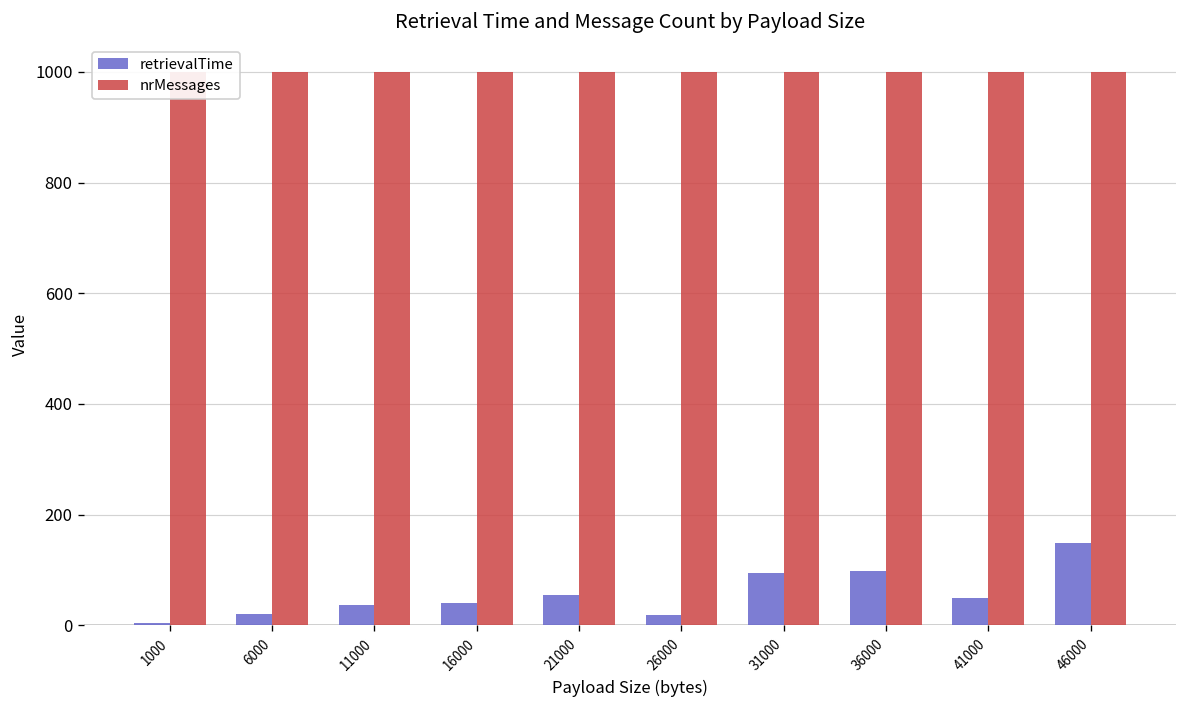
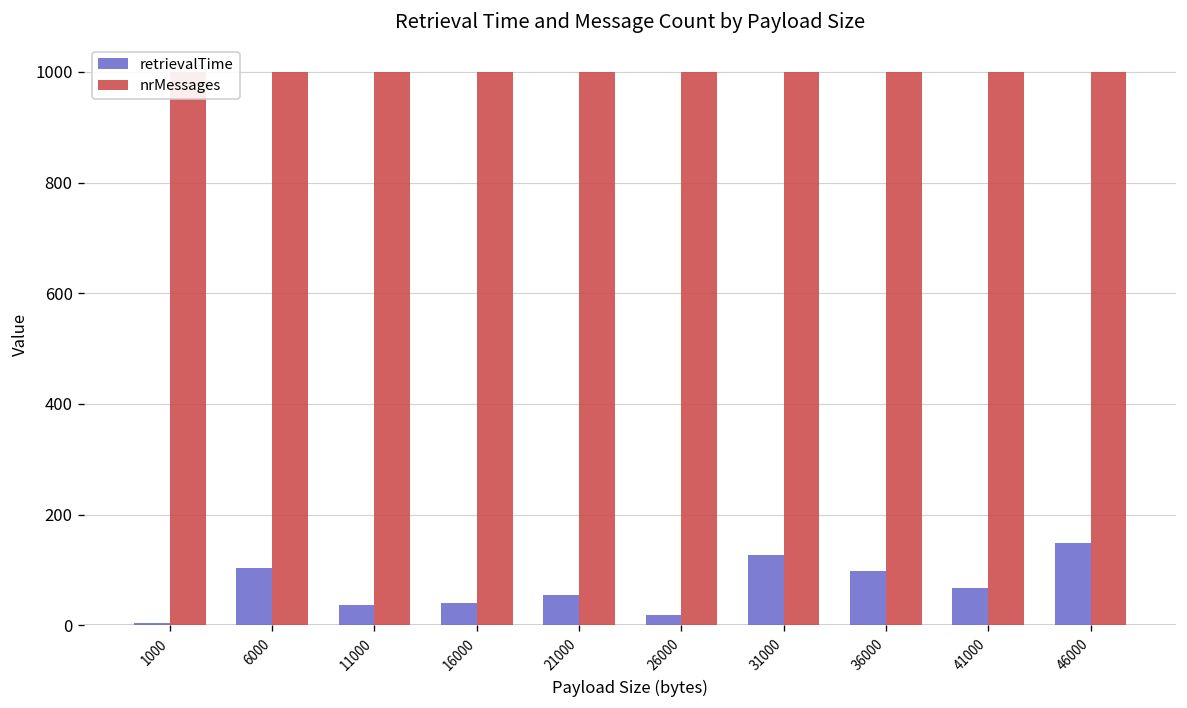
retrievalTime, 6000: 20 -> 100
retrievalTime, 31000: 100 -> 130
retrievalTime, 41000: 50 -> 70
